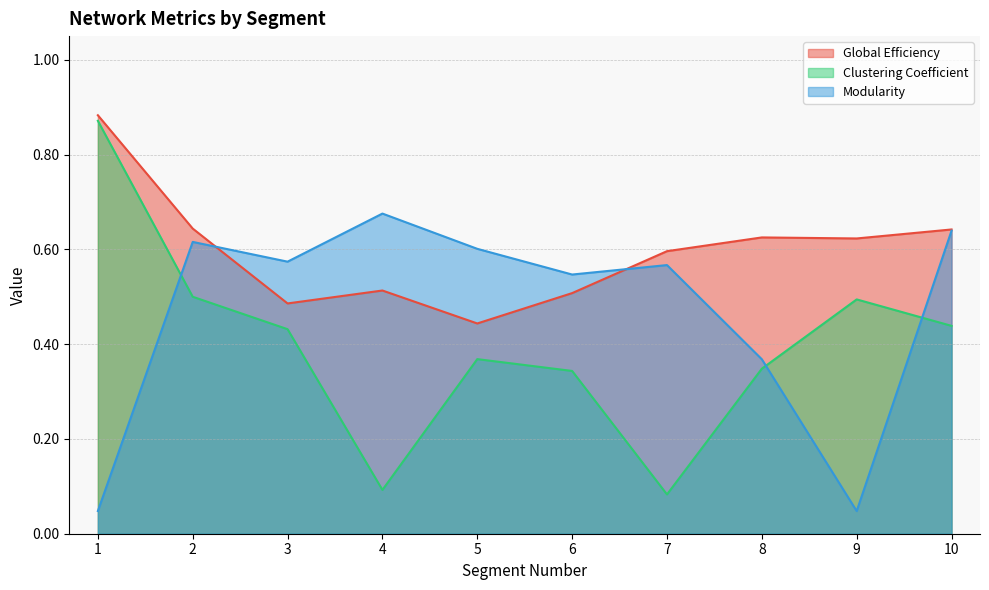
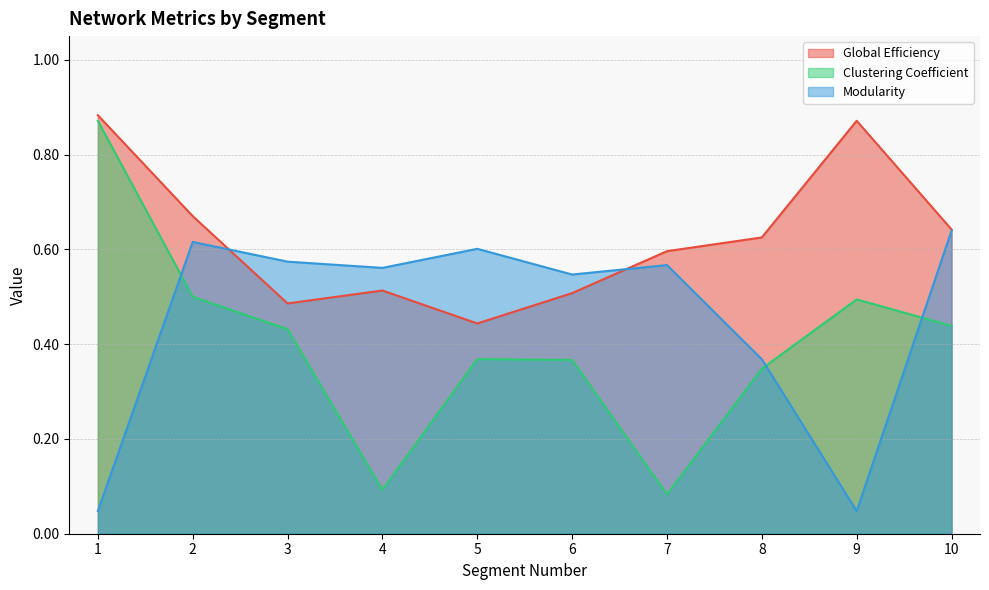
Global Efficiency, 2: 0.64 -> 0.67
Modularity, 4: 0.68 -> 0.56
Clustering Coefficient, 6: 0.34 -> 0.37
Global Efficiency, 9: 0.62 -> 0.87
